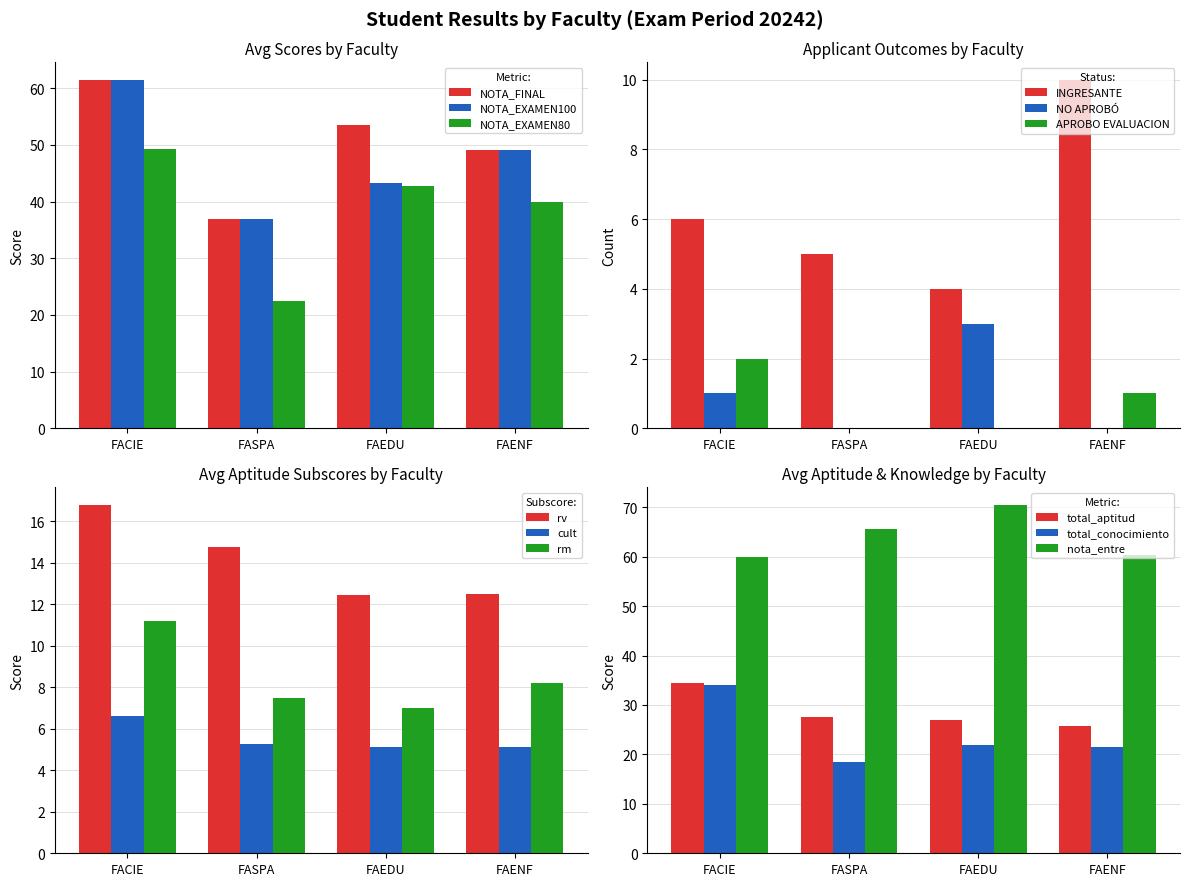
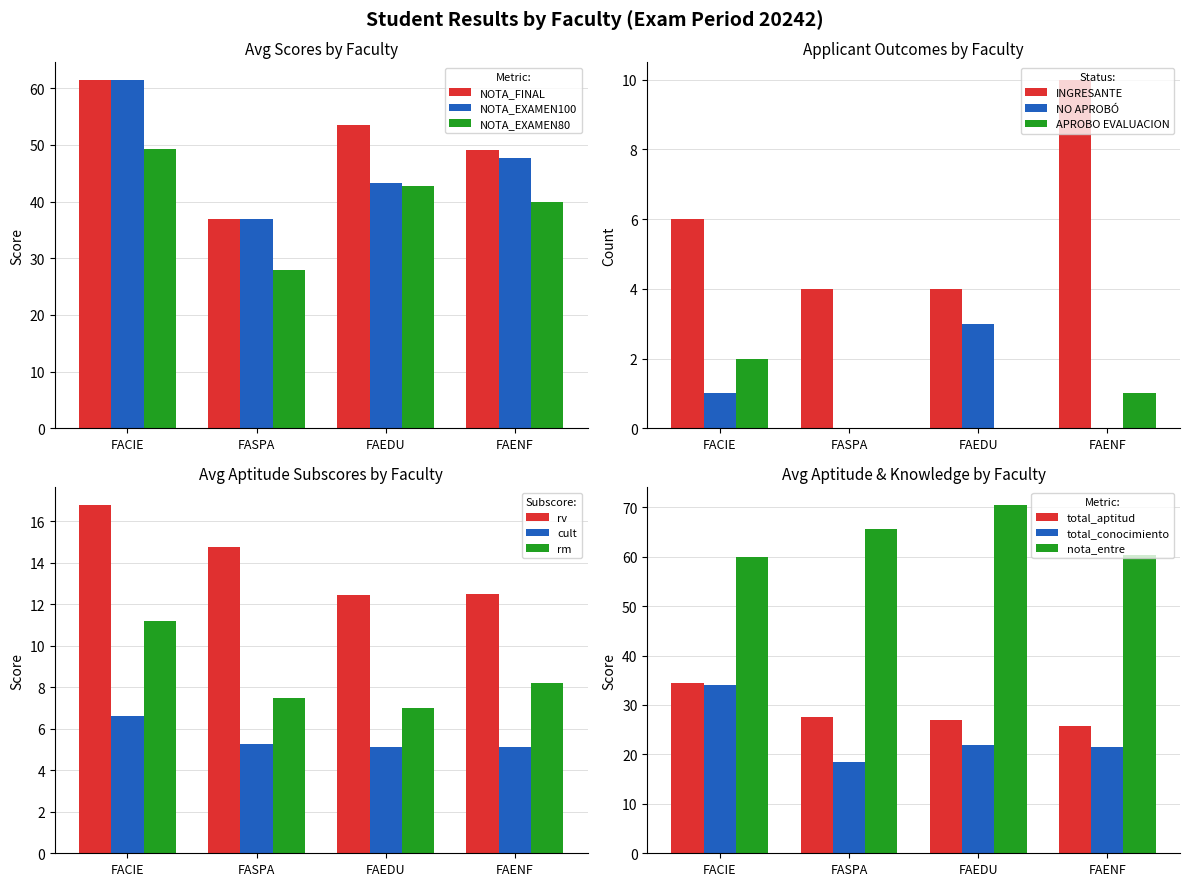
Avg Scores by Faculty, NOTA_EXAMEN80, FASPA: 23 -> 28
Avg Scores by Faculty, NOTA_EXAMEN100, FAENF: 49 -> 48
Applicant Outcomes by Faculty, INGRESANTE, FASPA: 5 -> 4
